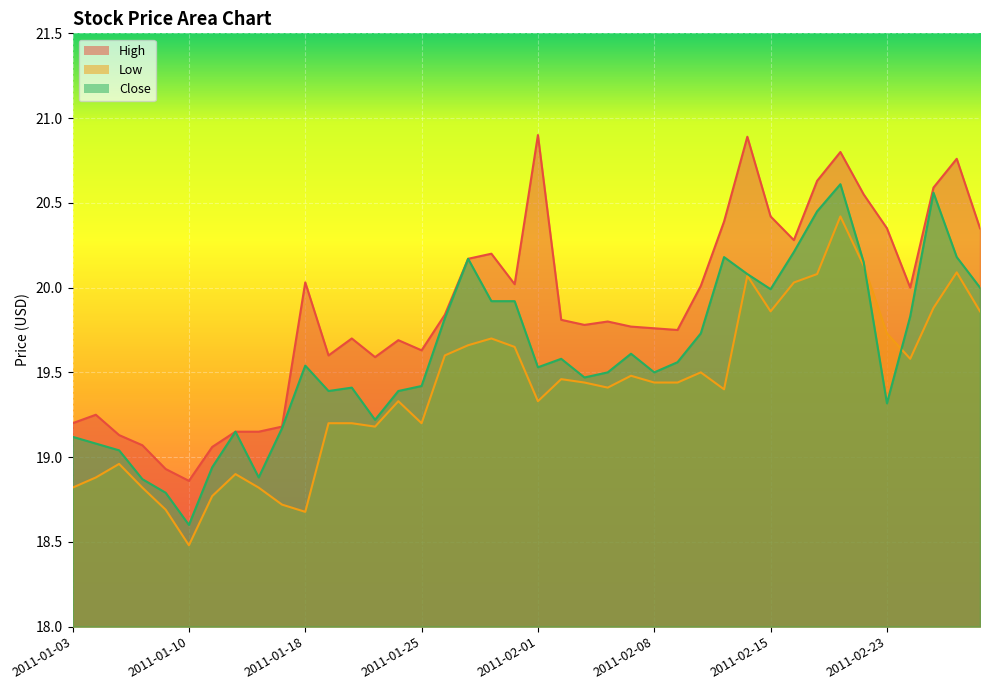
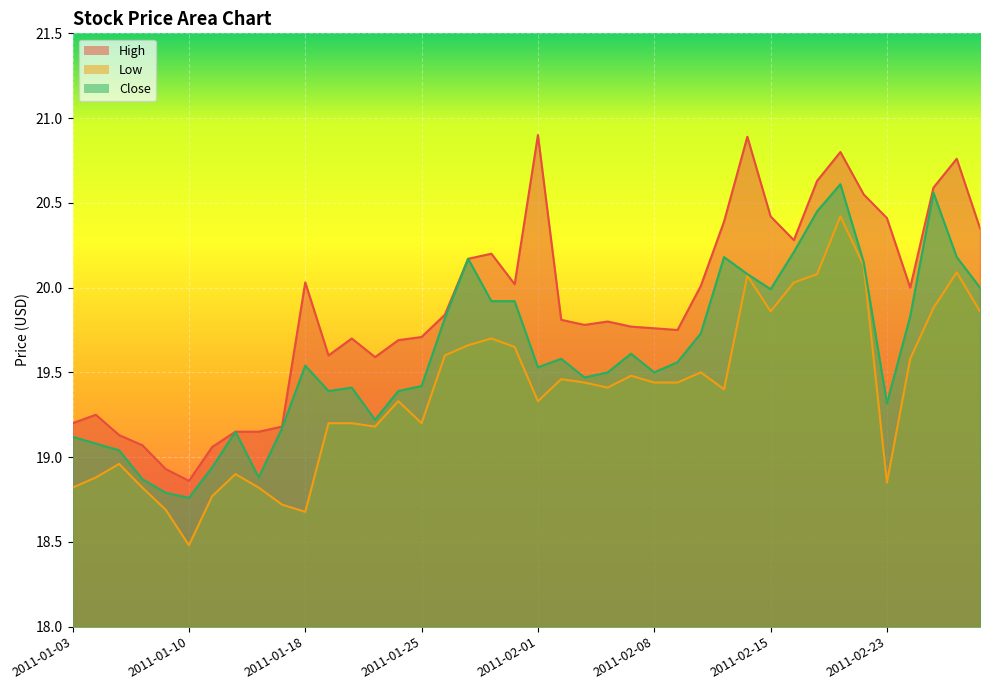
Close, 2011-01-10: 18.60 -> 18.76
High, 2011-01-25: 19.63 -> 19.71
High, 2011-02-23: 20.35 -> 20.41
Low, 2011-02-23: 19.73 -> 18.85
